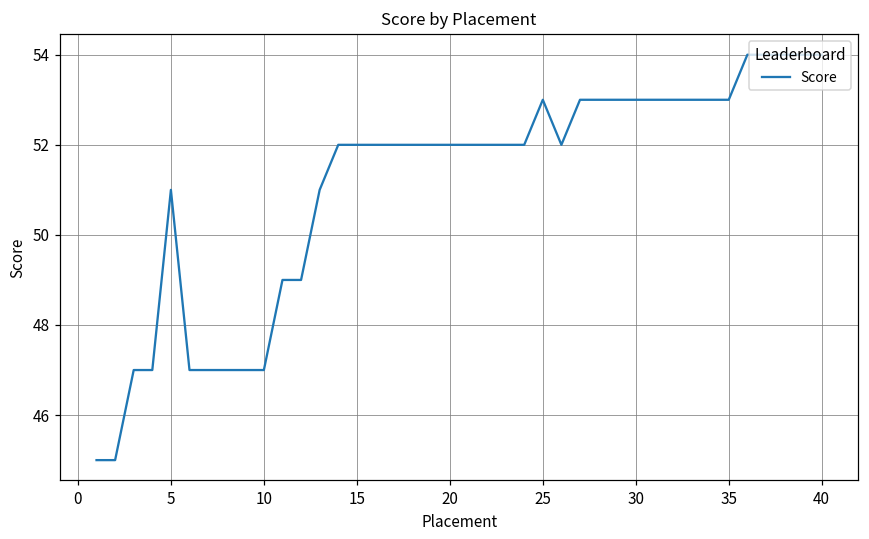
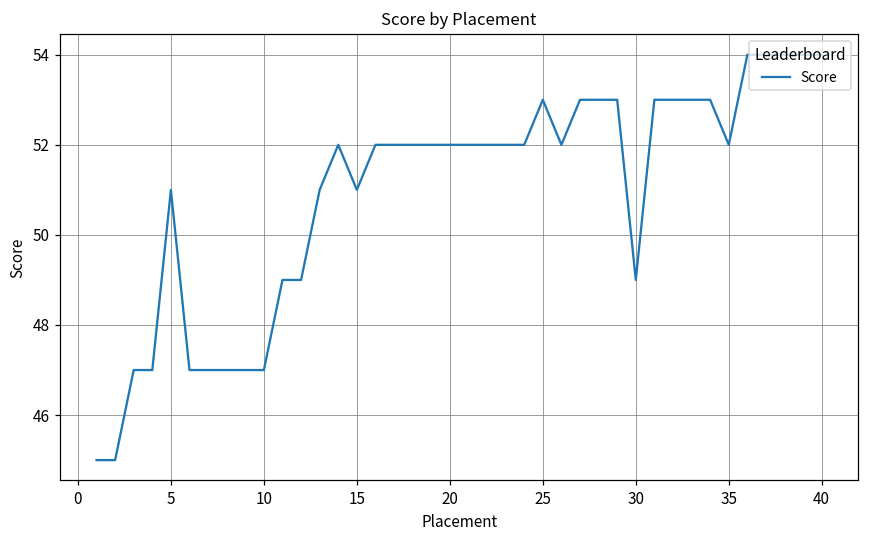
15: 52 -> 51
30: 53 -> 49
35: 53 -> 52
